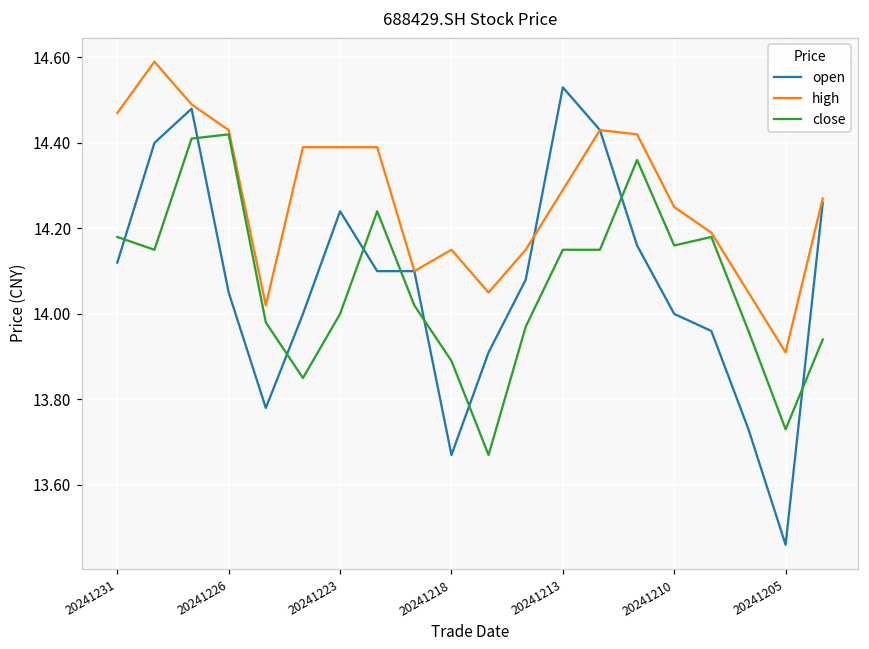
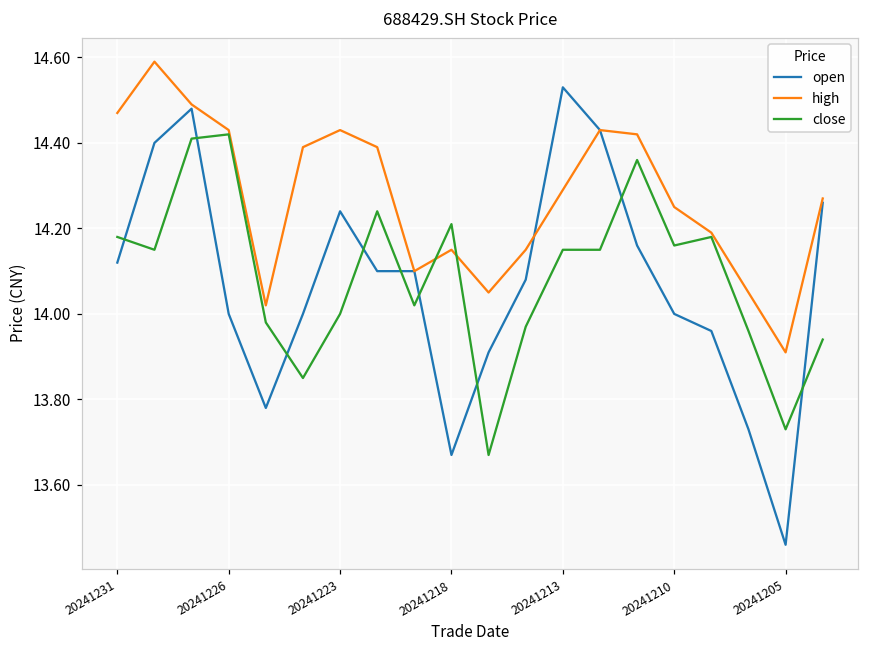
open, 20241226: 14.05 -> 14.00
high, 20241223: 14.39 -> 14.43
close, 20241218: 13.89 -> 14.21
